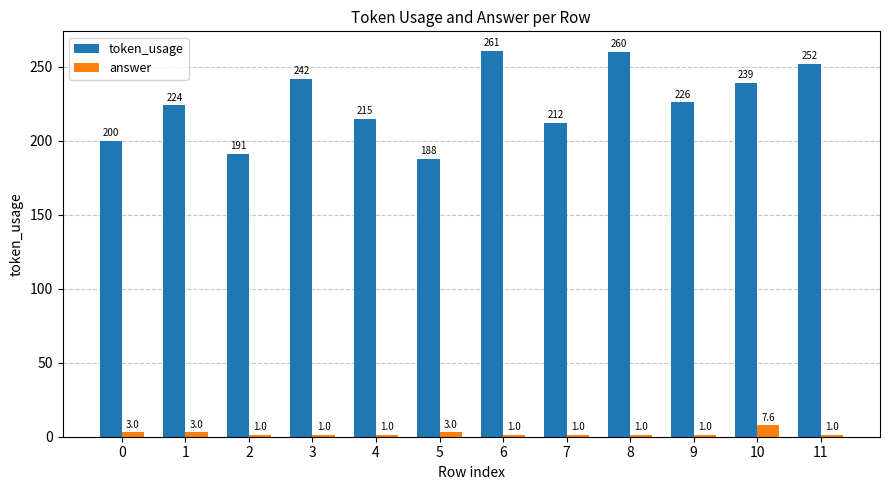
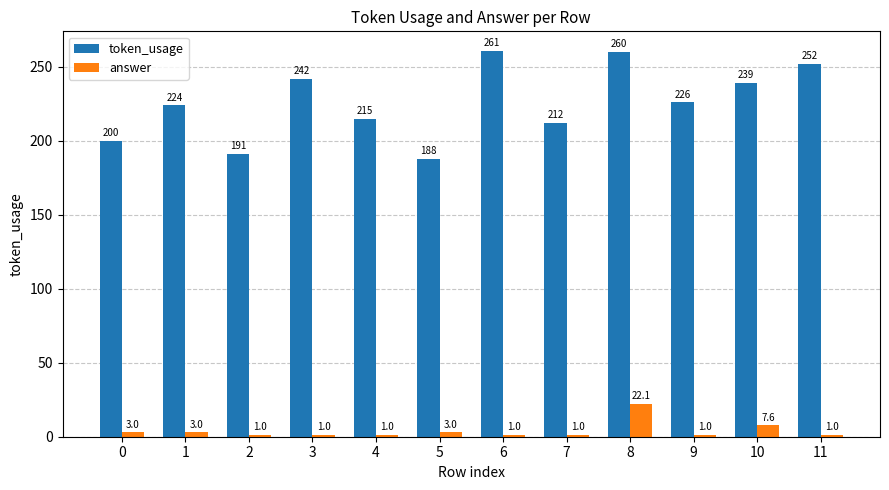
answer, 8: 1.0 -> 22.1
